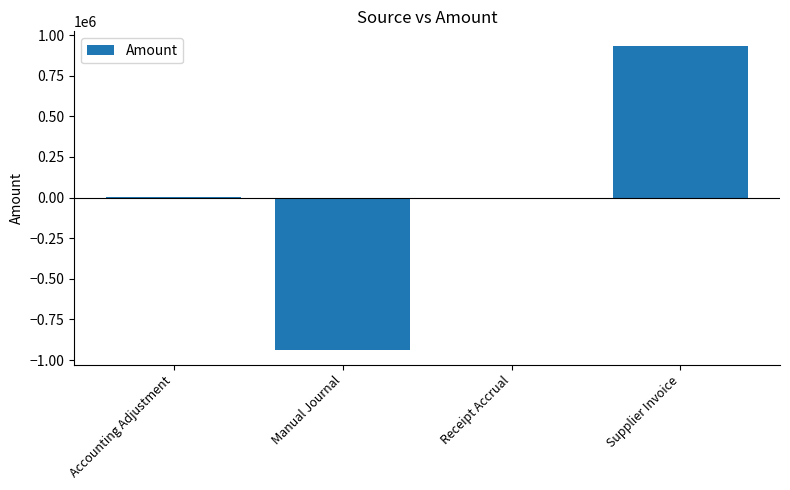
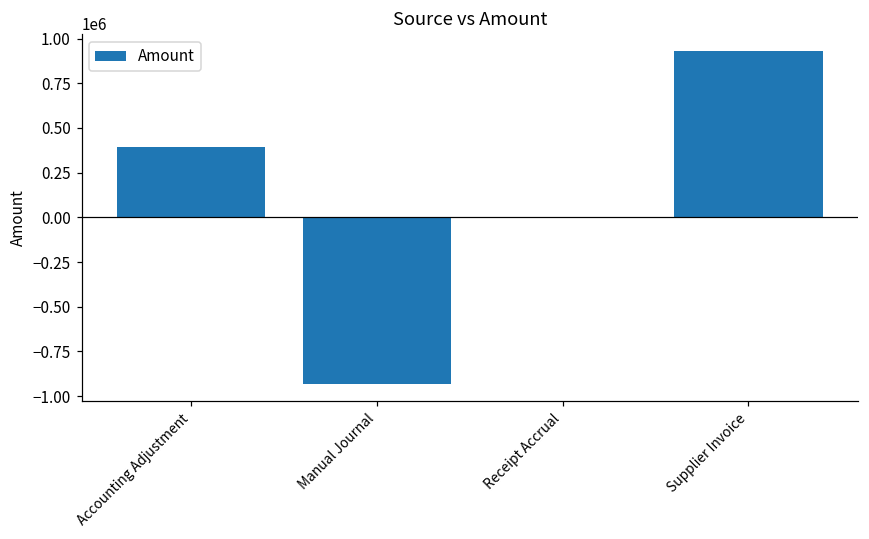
Accounting Adjustment: 10000 -> 400000
